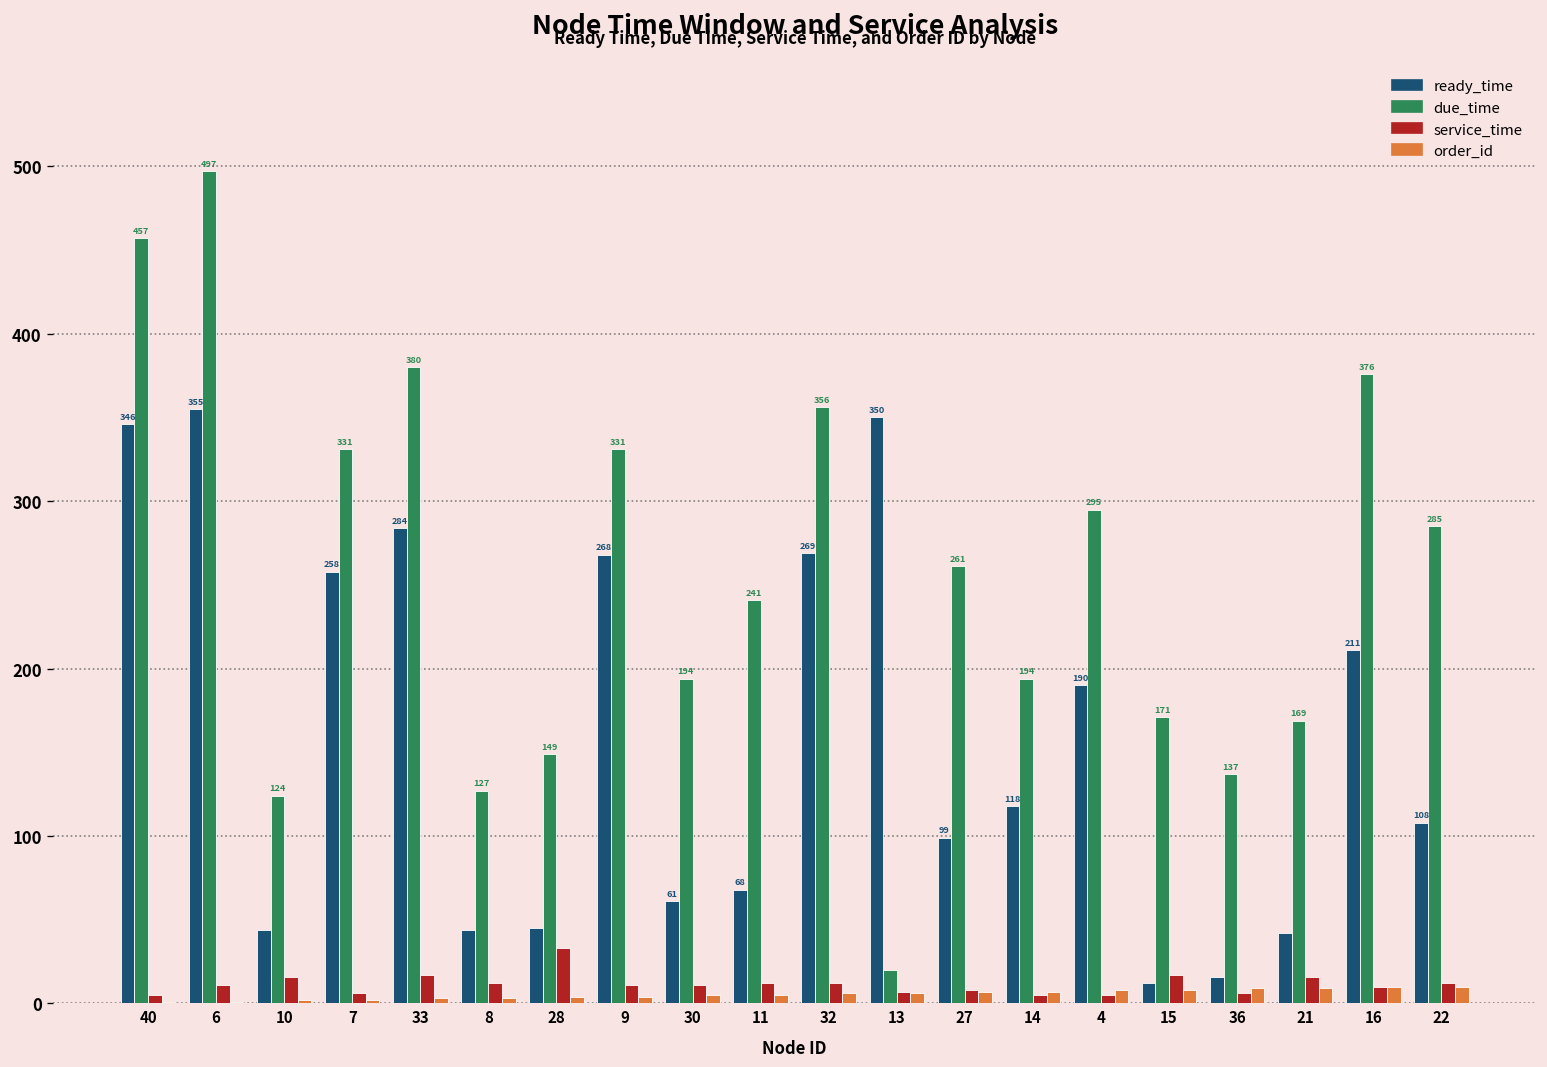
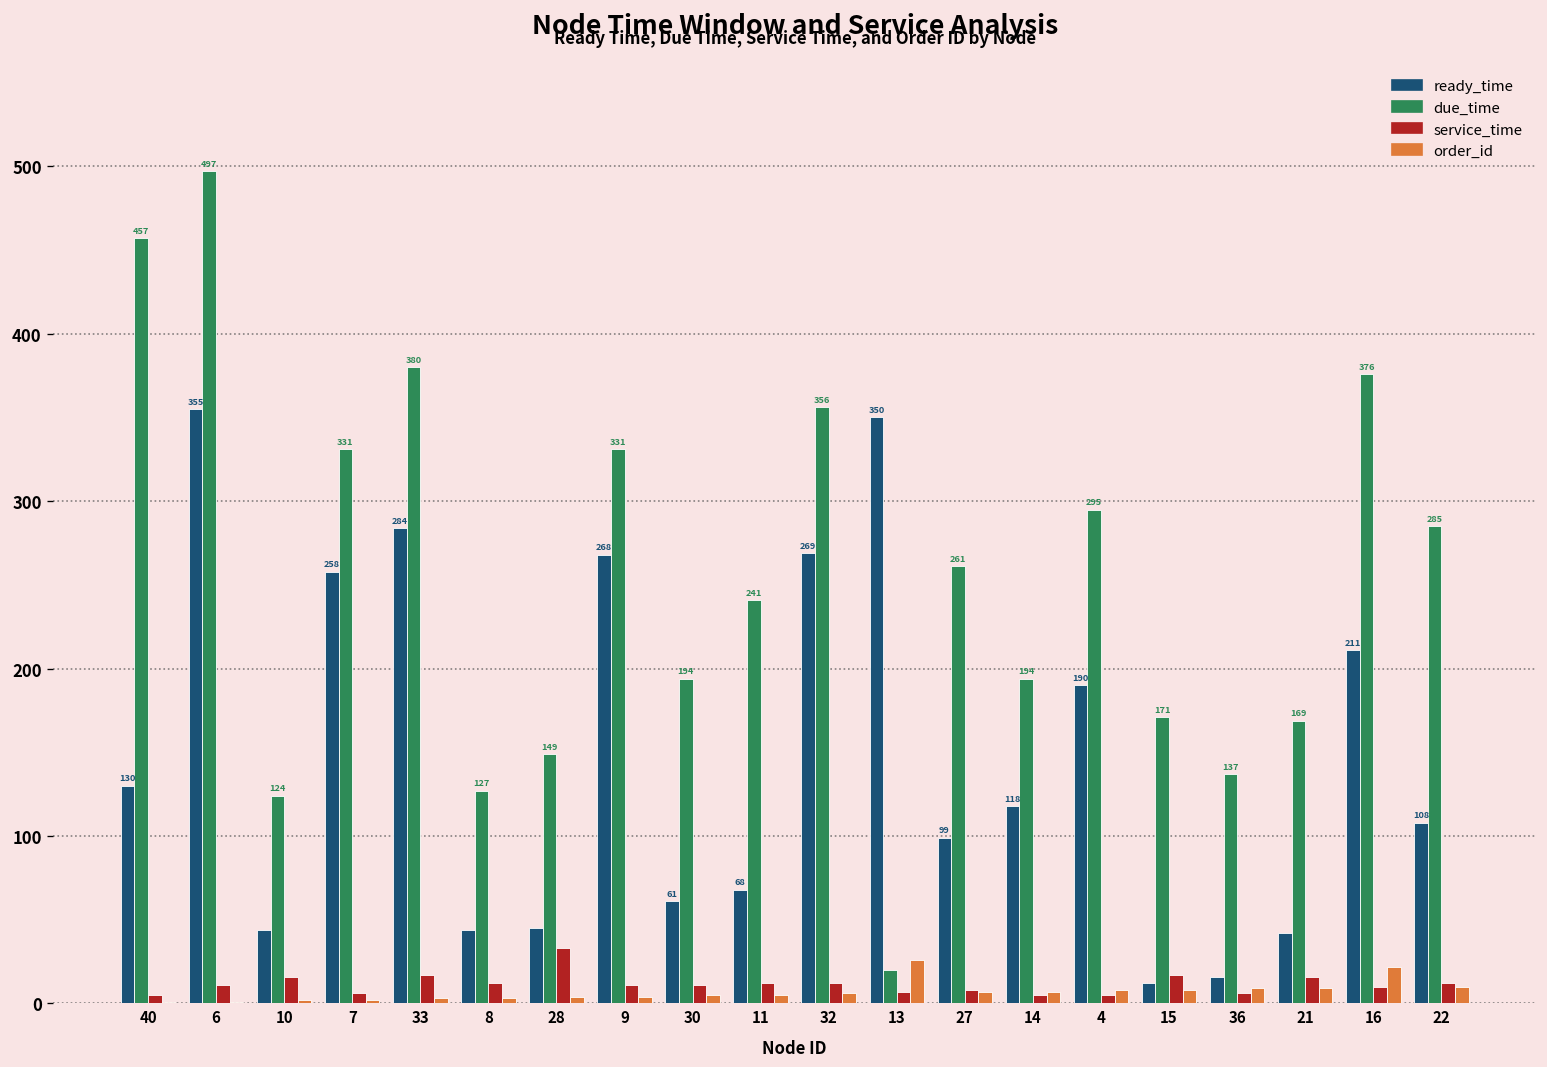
ready_time, 40: 346 -> 130
order_id, 13: 6 -> 26
order_id, 16: 10 -> 22
